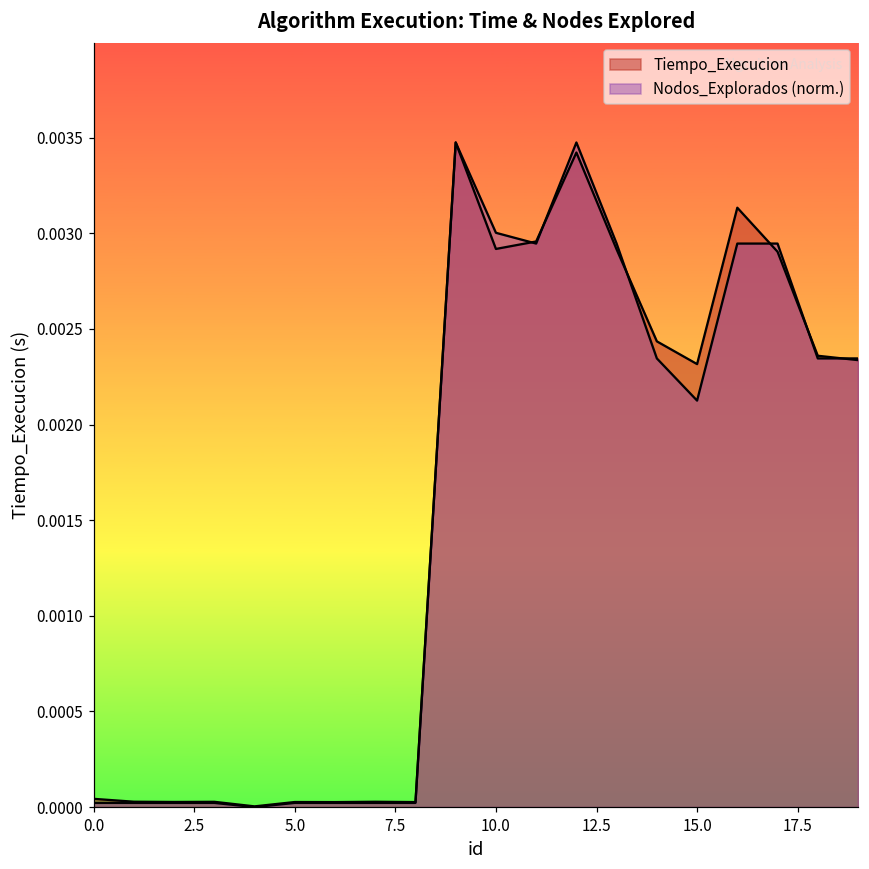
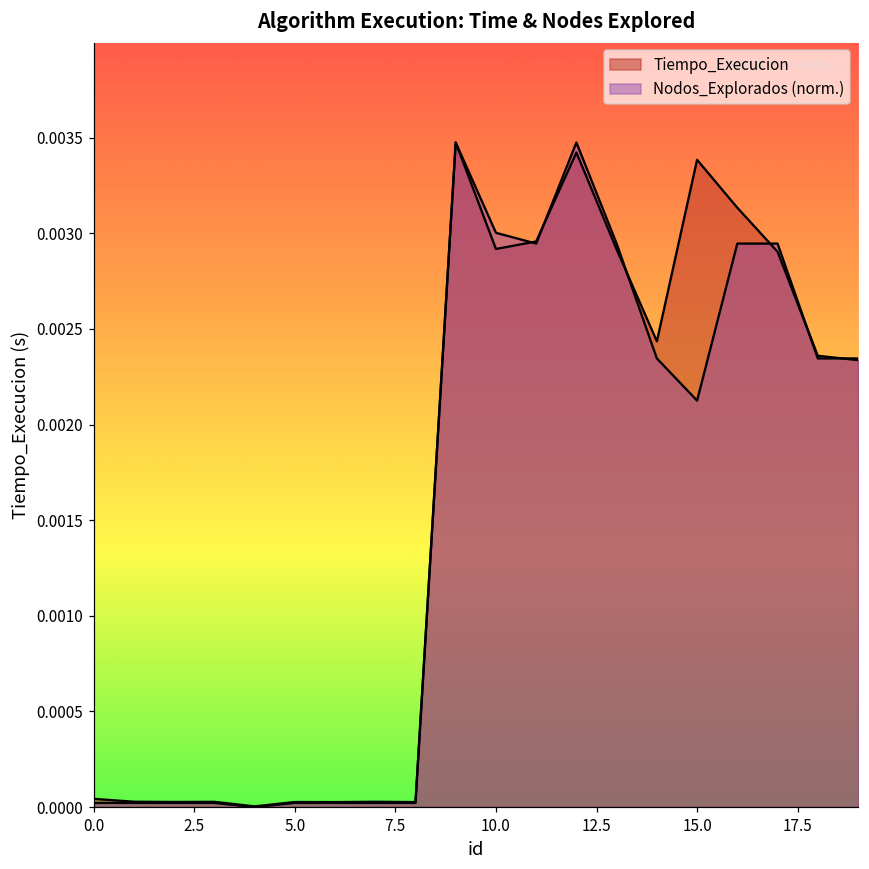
Tiempo_Execucion, 15.0: 0.00232 -> 0.00338
